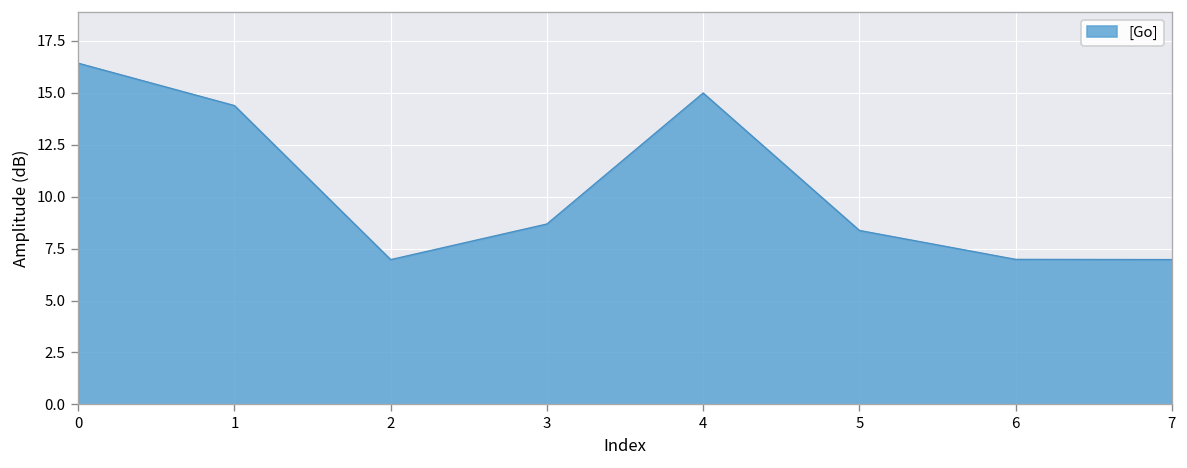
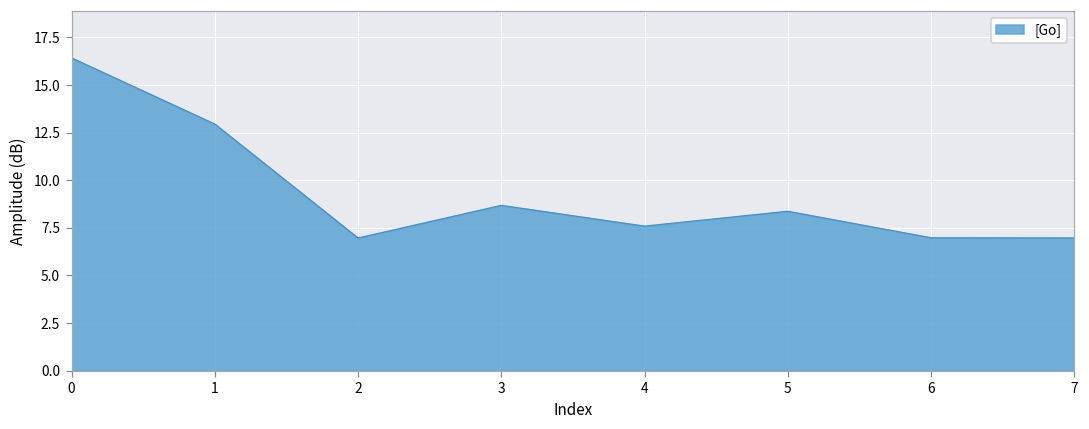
1: 14.4 -> 12.9
4: 15.0 -> 7.6
